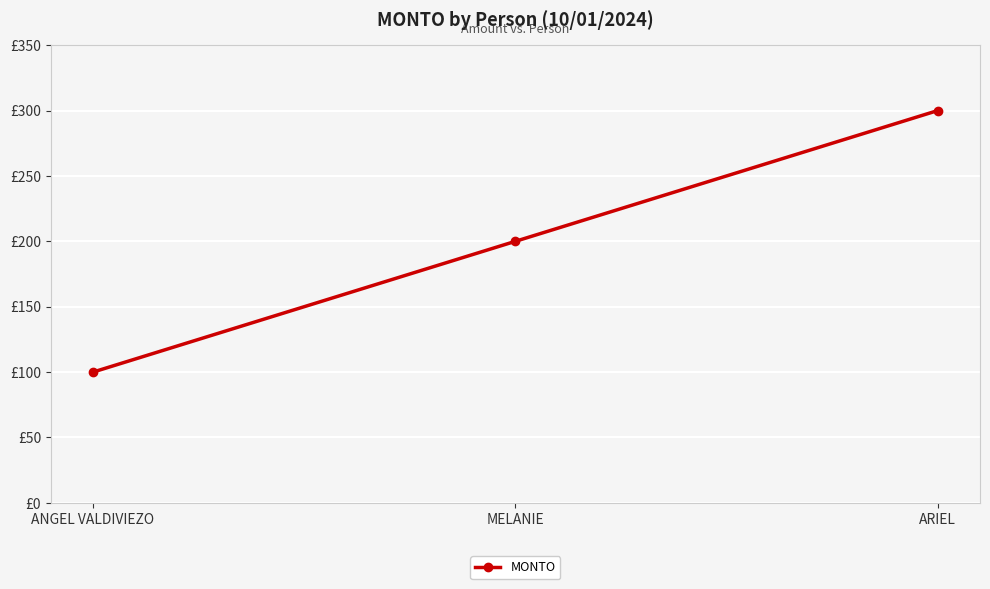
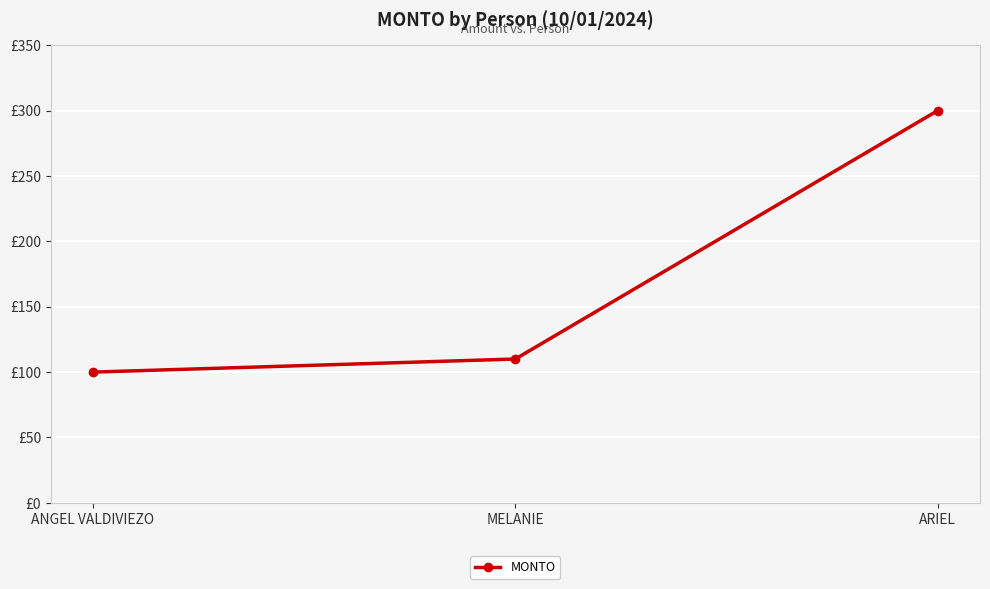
MELANIE: £200 -> £110
